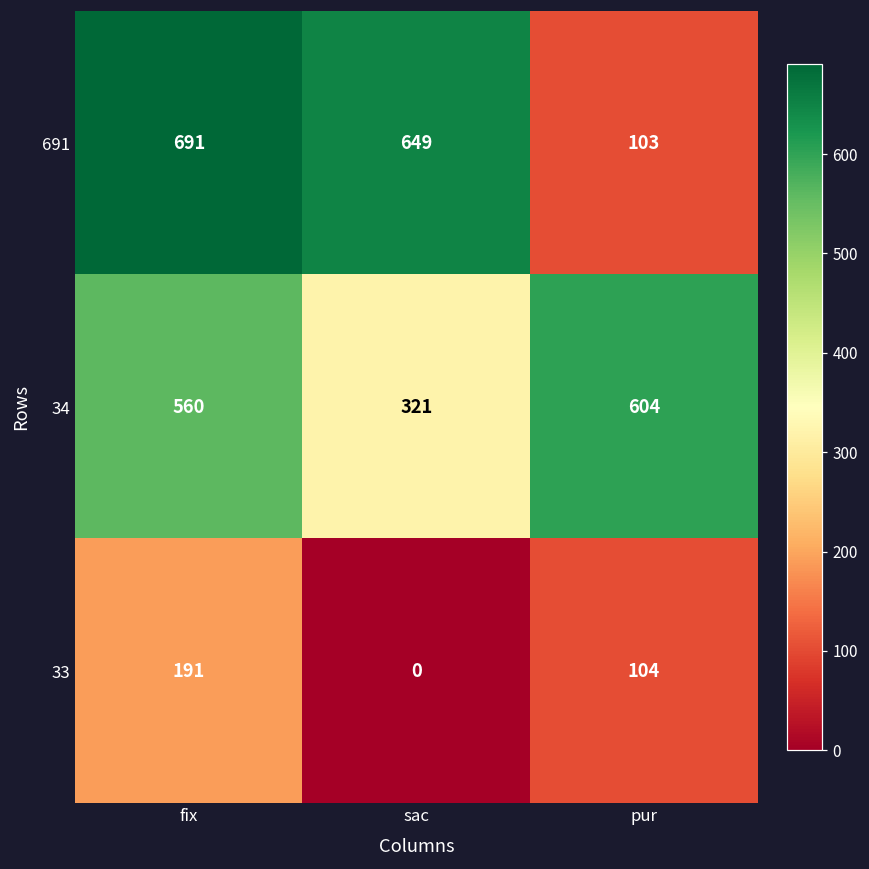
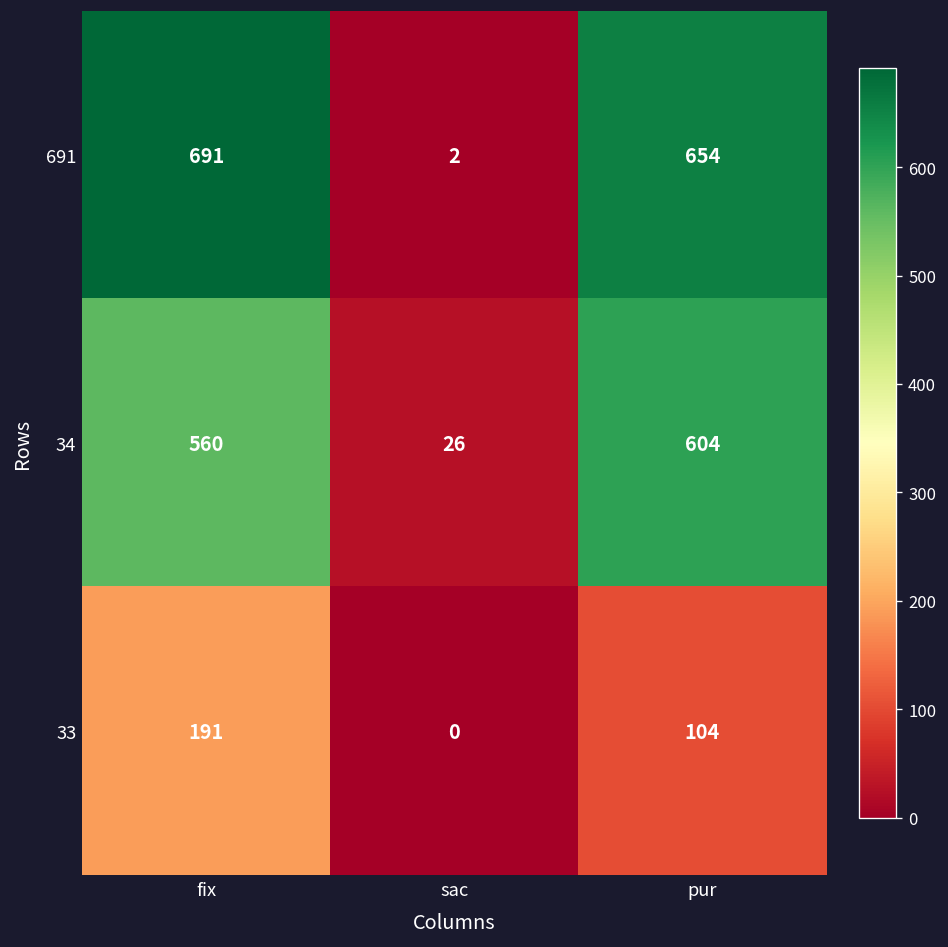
691, sac: 649 -> 2
691, pur: 103 -> 654
34, sac: 321 -> 26
